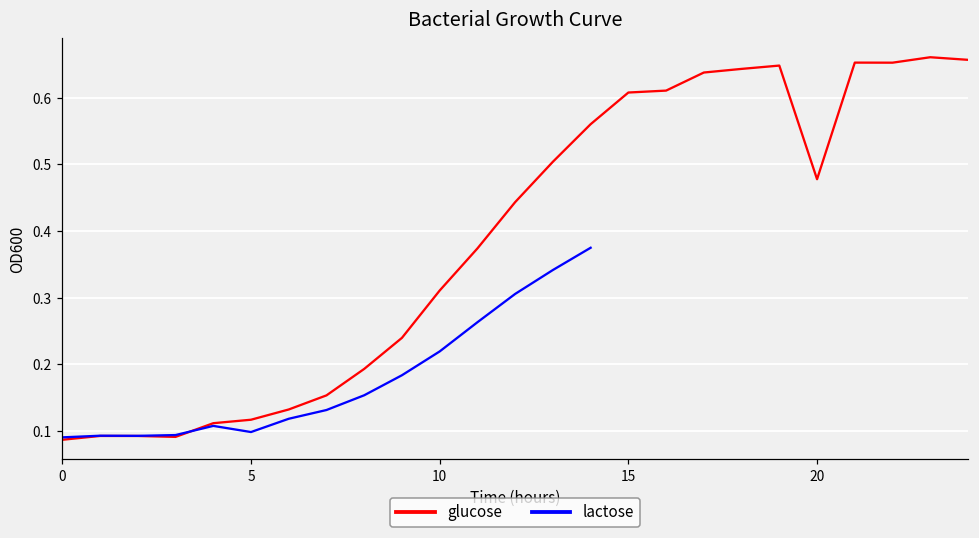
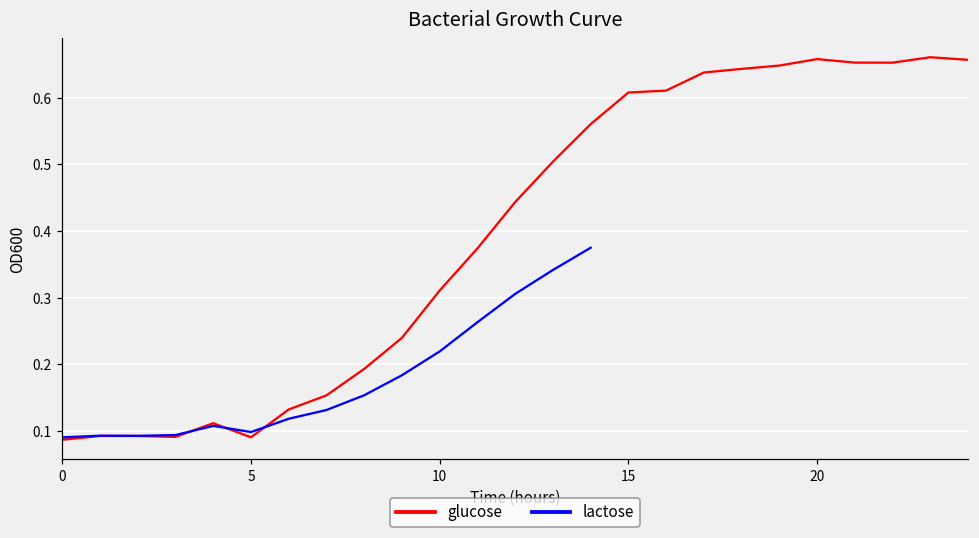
glucose, 5: 0.12 -> 0.09
glucose, 20: 0.48 -> 0.66
